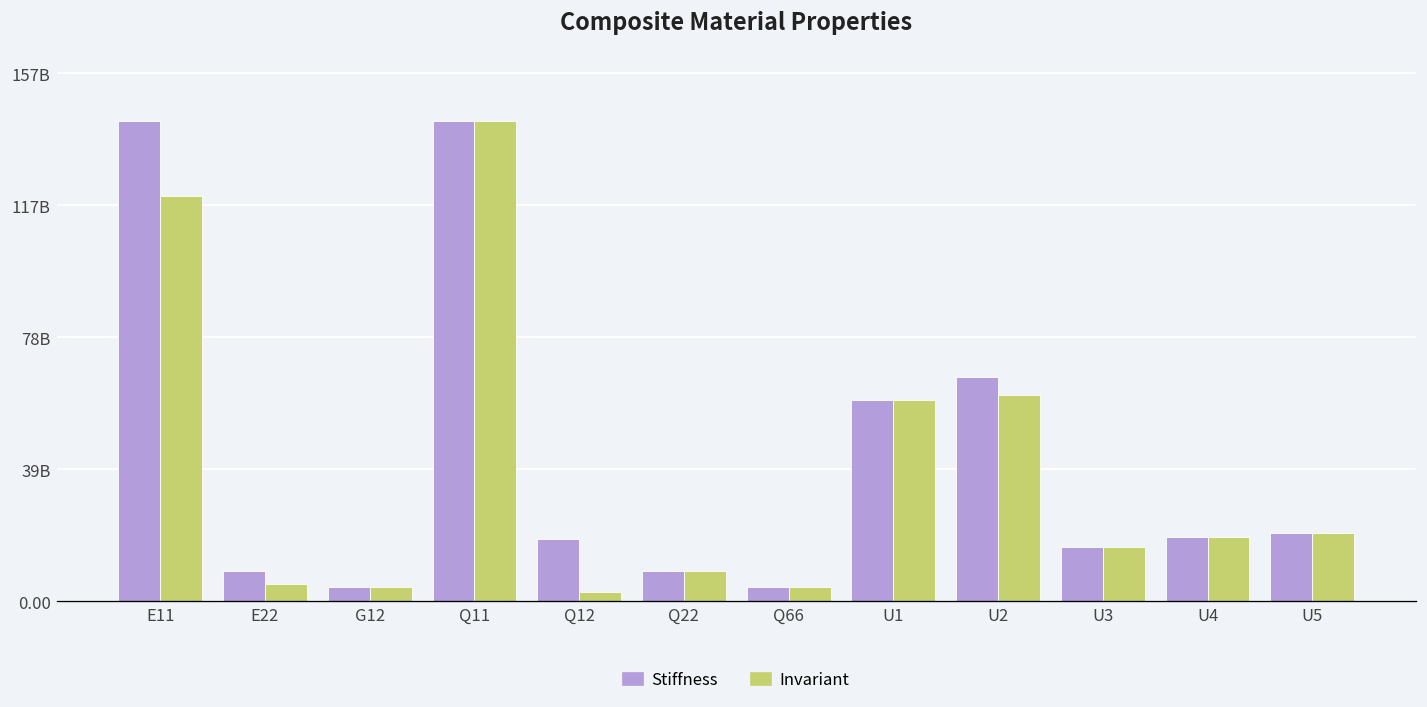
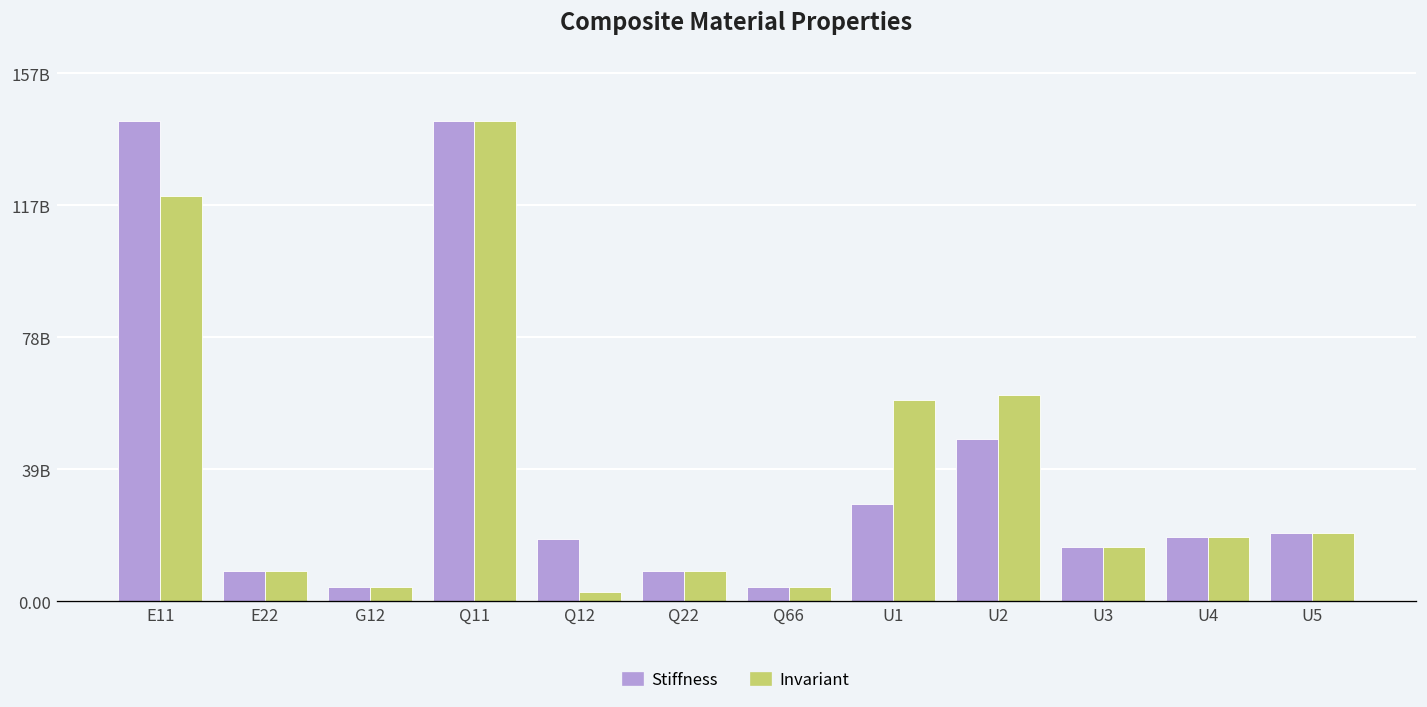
Invariant, E22: 5000000000 -> 9000000000
Stiffness, U1: 60000000000 -> 29000000000
Stiffness, U2: 67000000000 -> 48000000000
